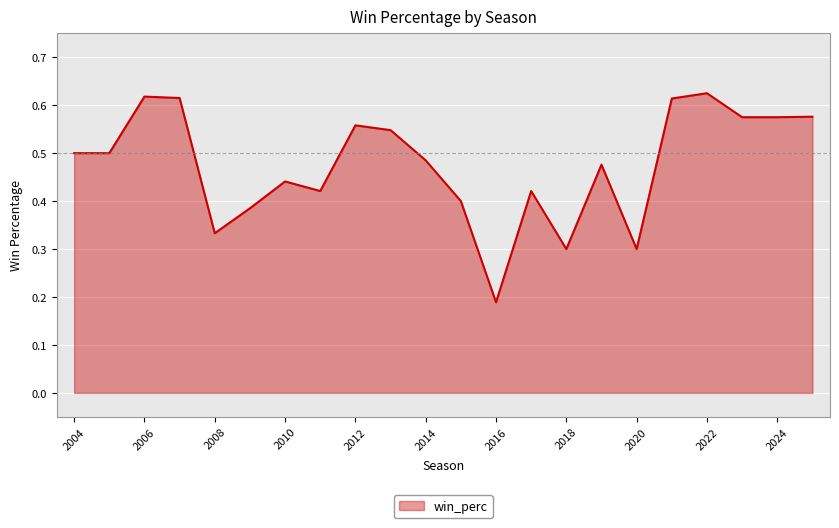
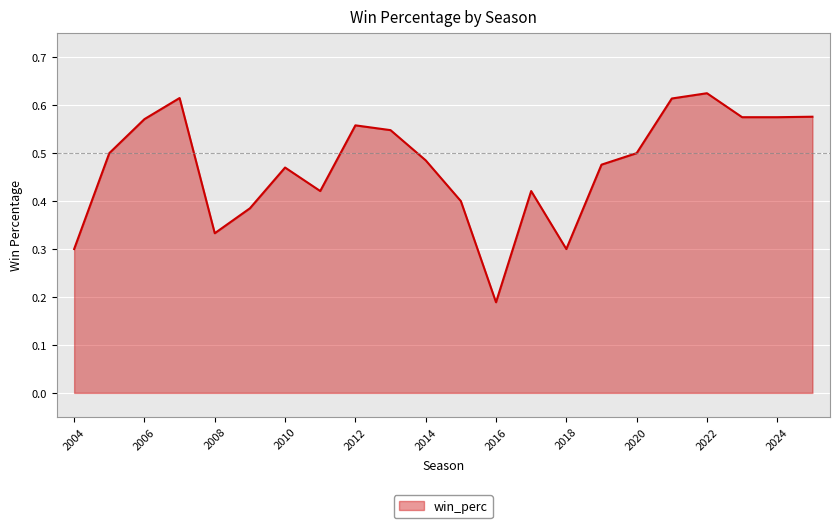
2004: 0.5 -> 0.3
2006: 0.62 -> 0.57
2010: 0.44 -> 0.47
2020: 0.3 -> 0.5
